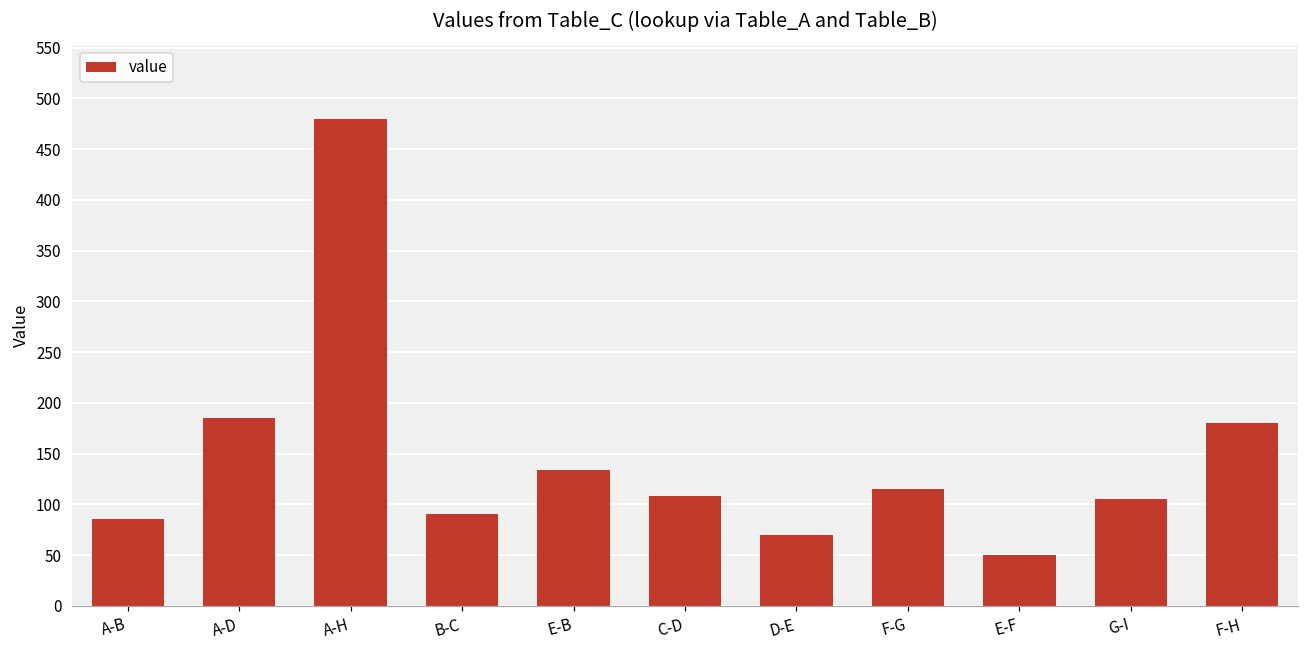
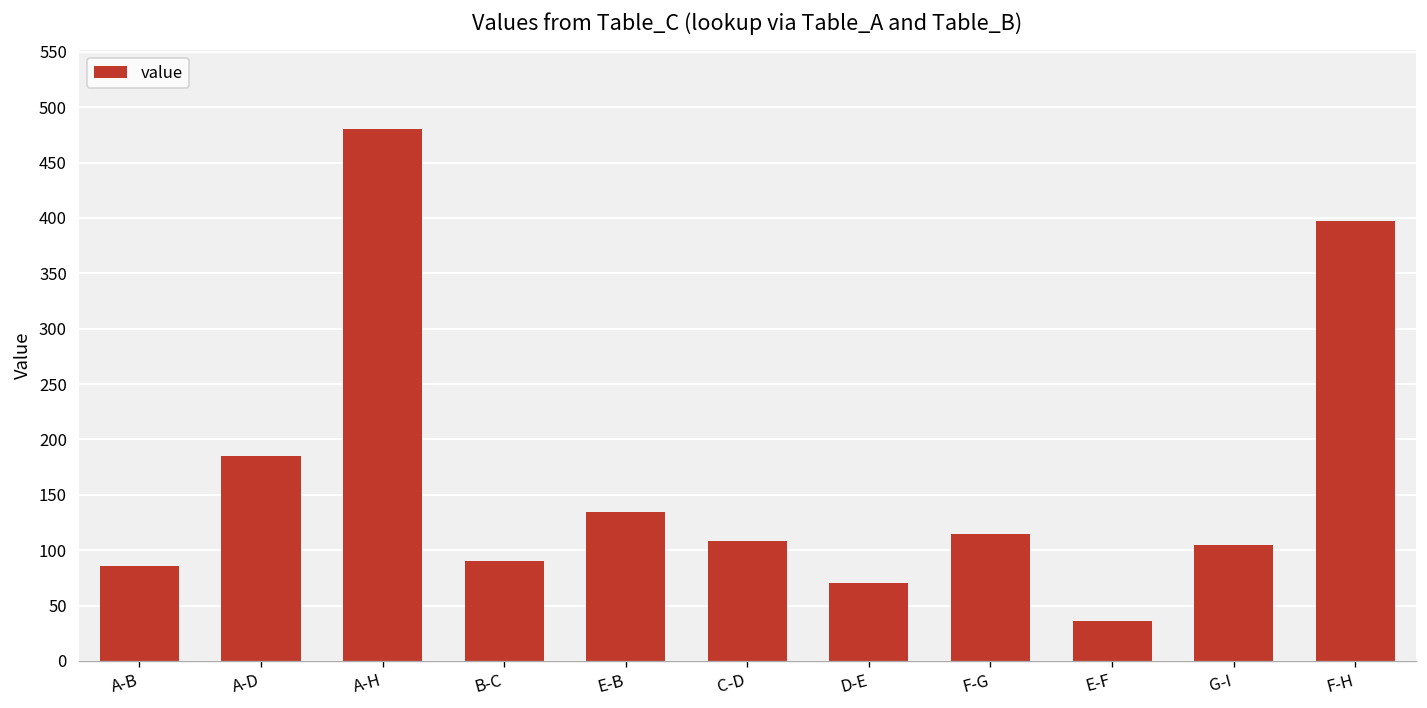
E-F: 50 -> 40
F-H: 180 -> 400
